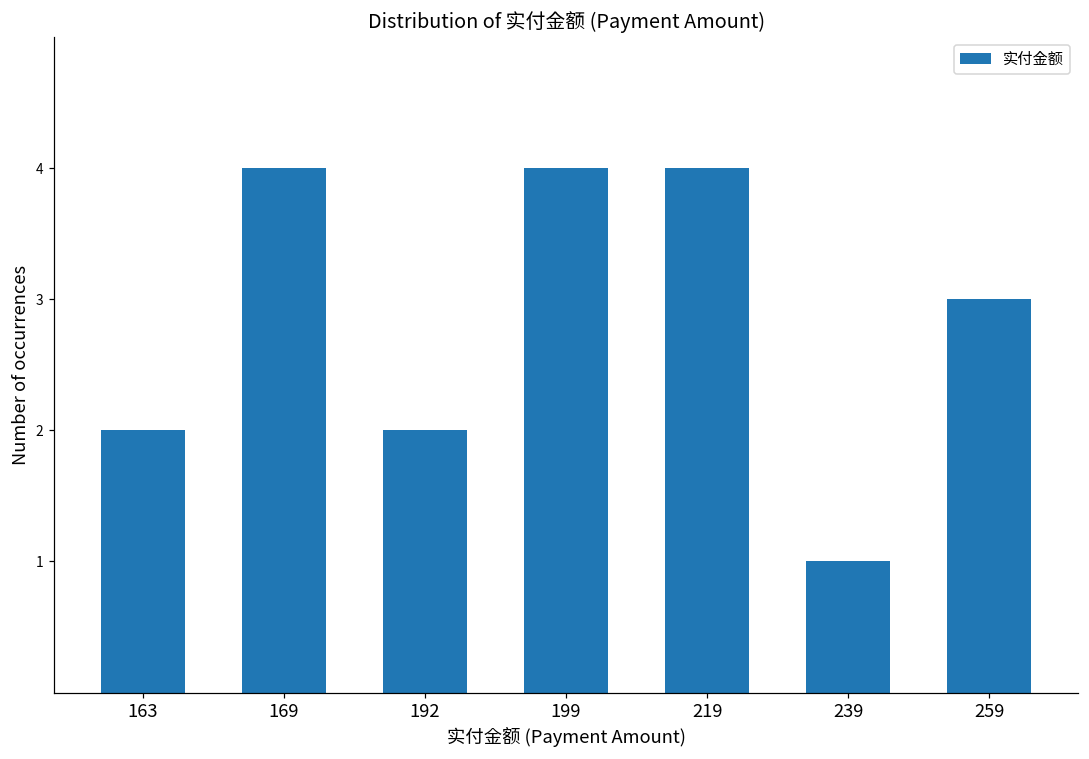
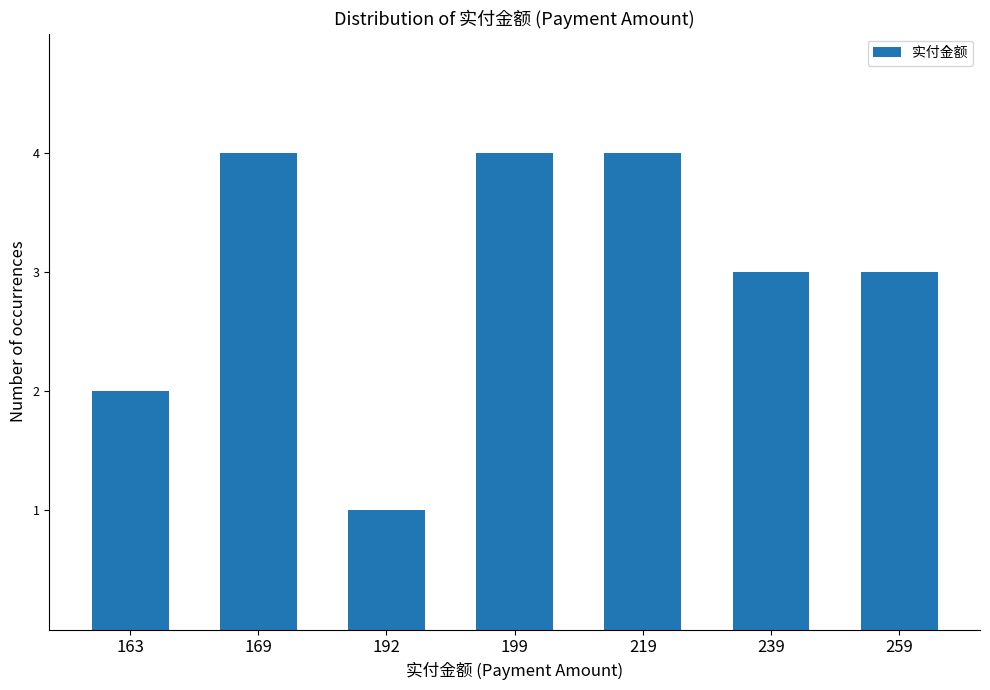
192: 2 -> 1
239: 1 -> 3
